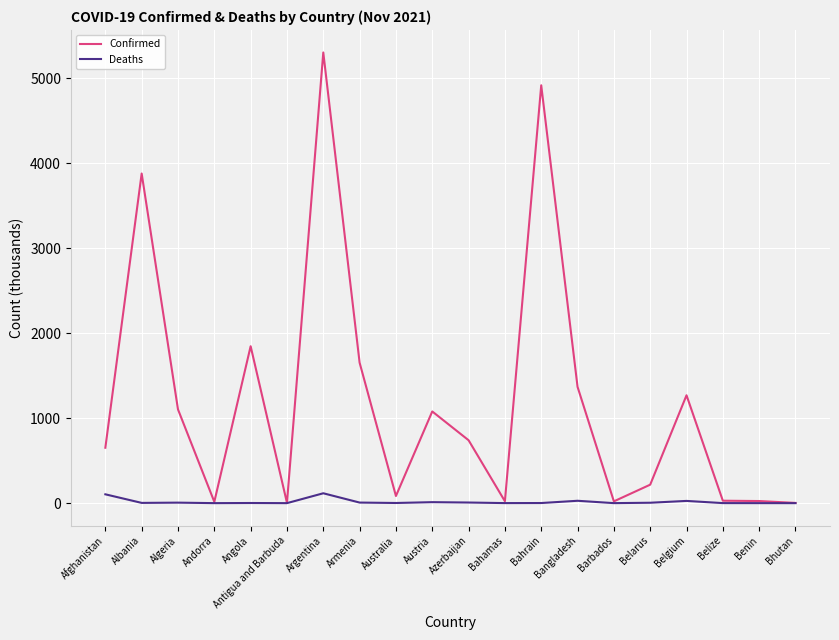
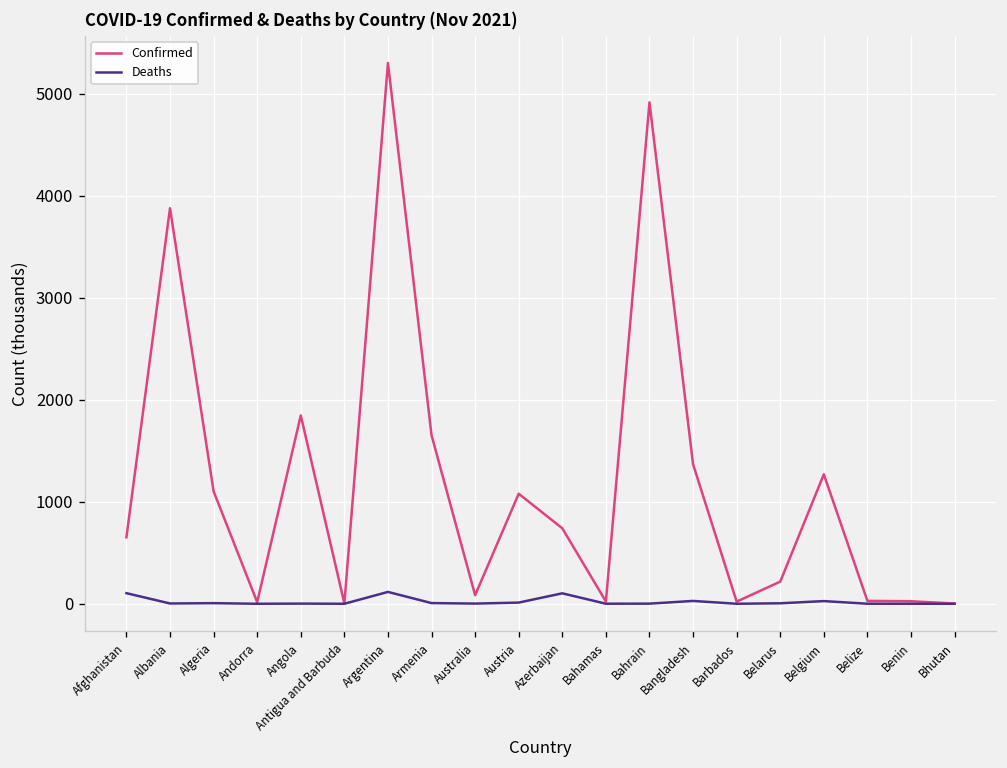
Deaths, Azerbaijan: 0 -> 100
